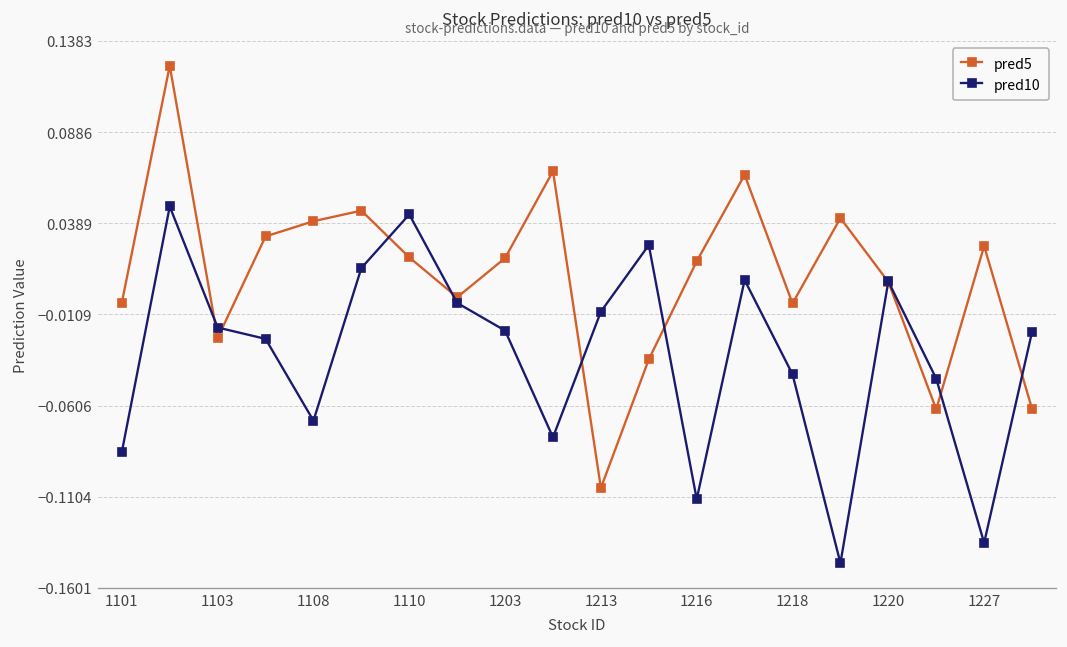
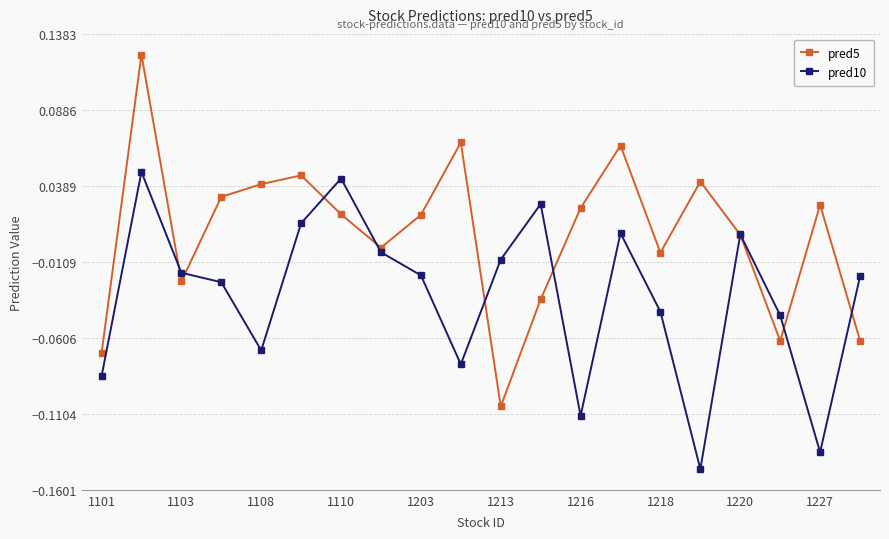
pred5, 1101: -0.004 -> -0.071
pred5, 1216: 0.018 -> 0.024
